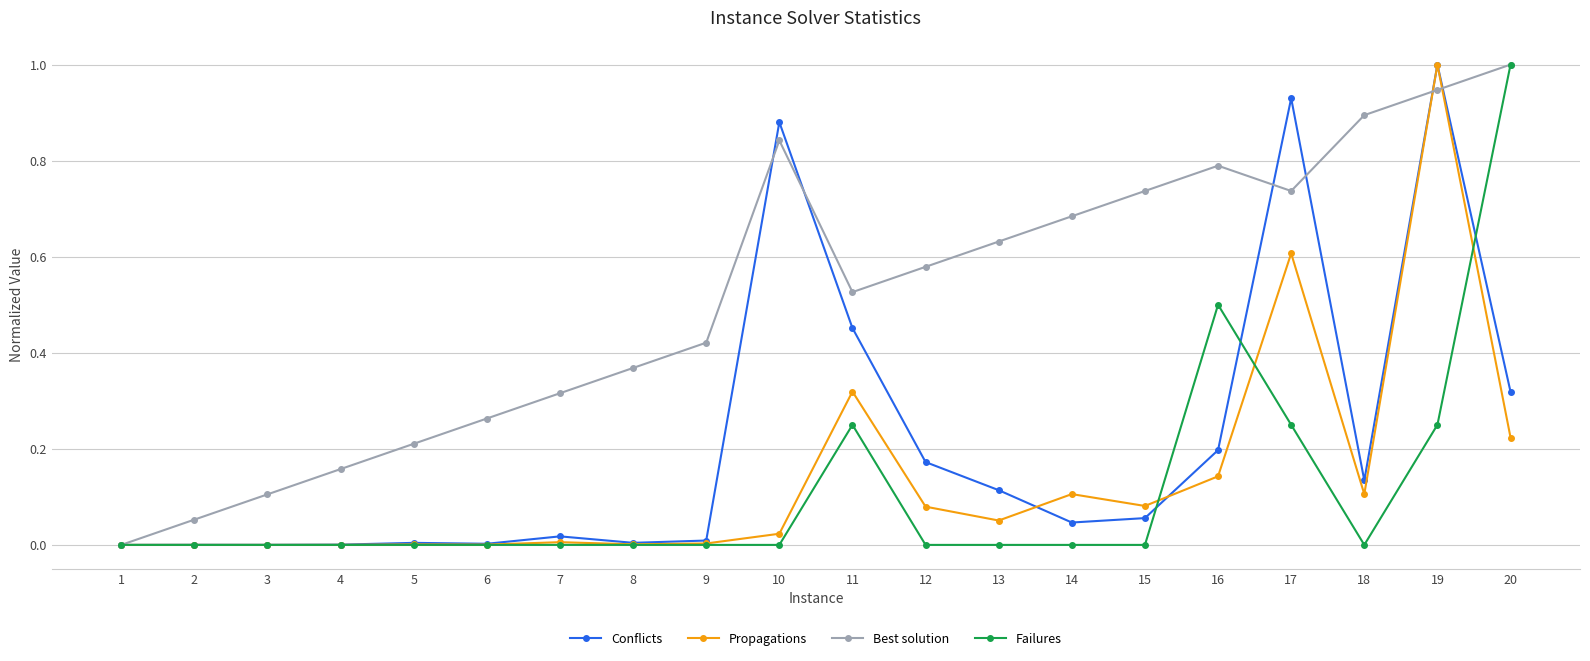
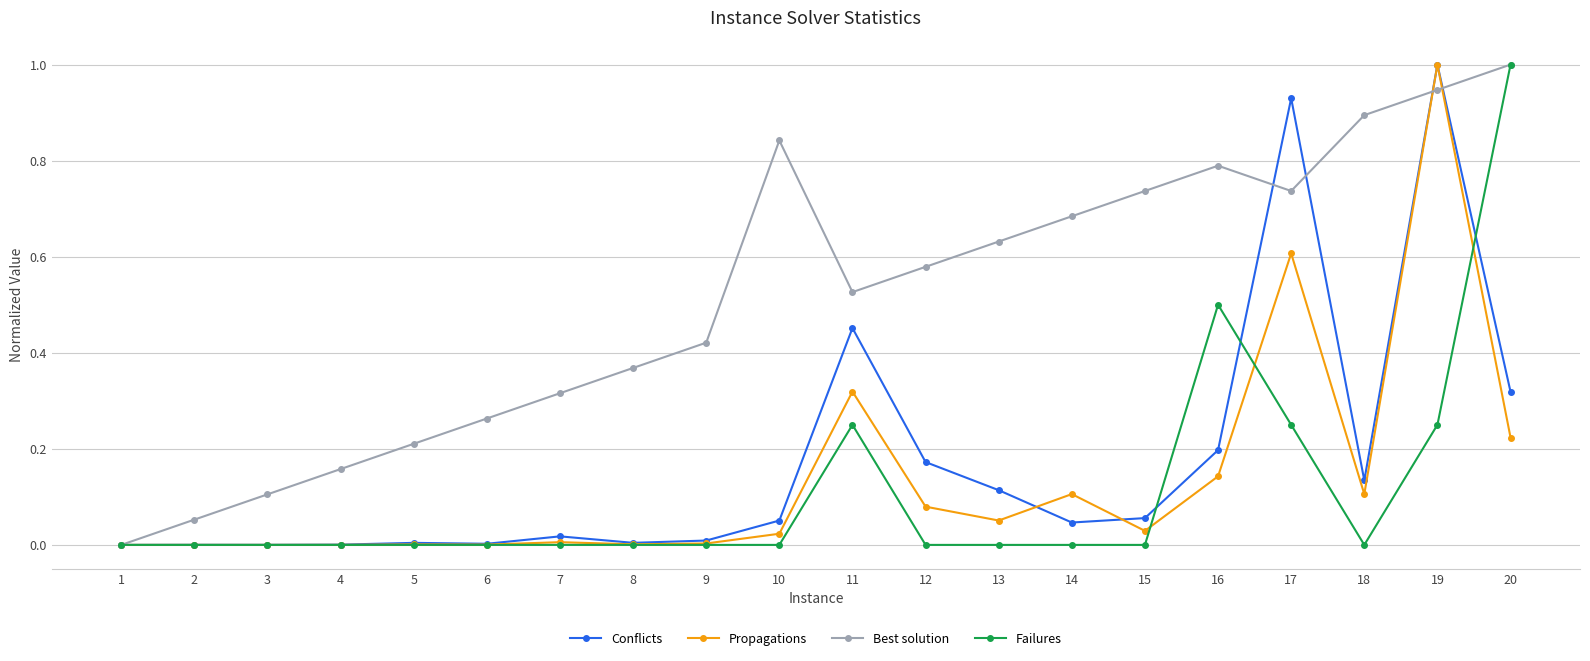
Conflicts, 10: 0.88 -> 0.05
Propagations, 15: 0.08 -> 0.03
